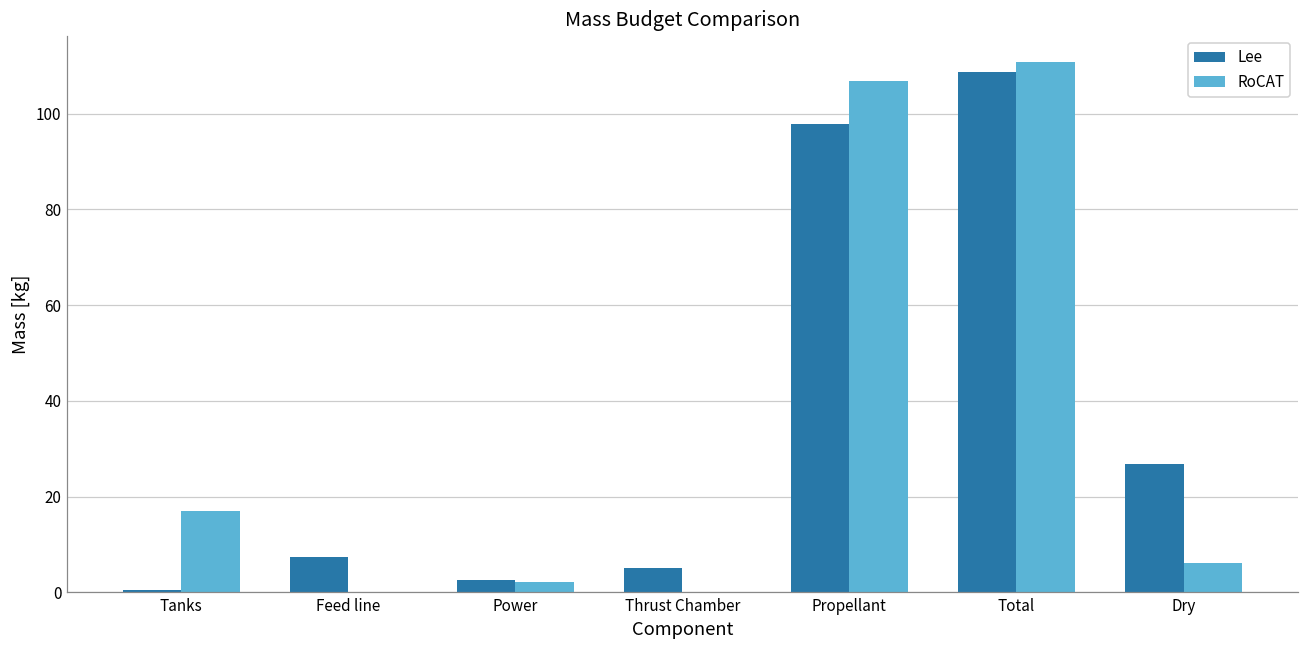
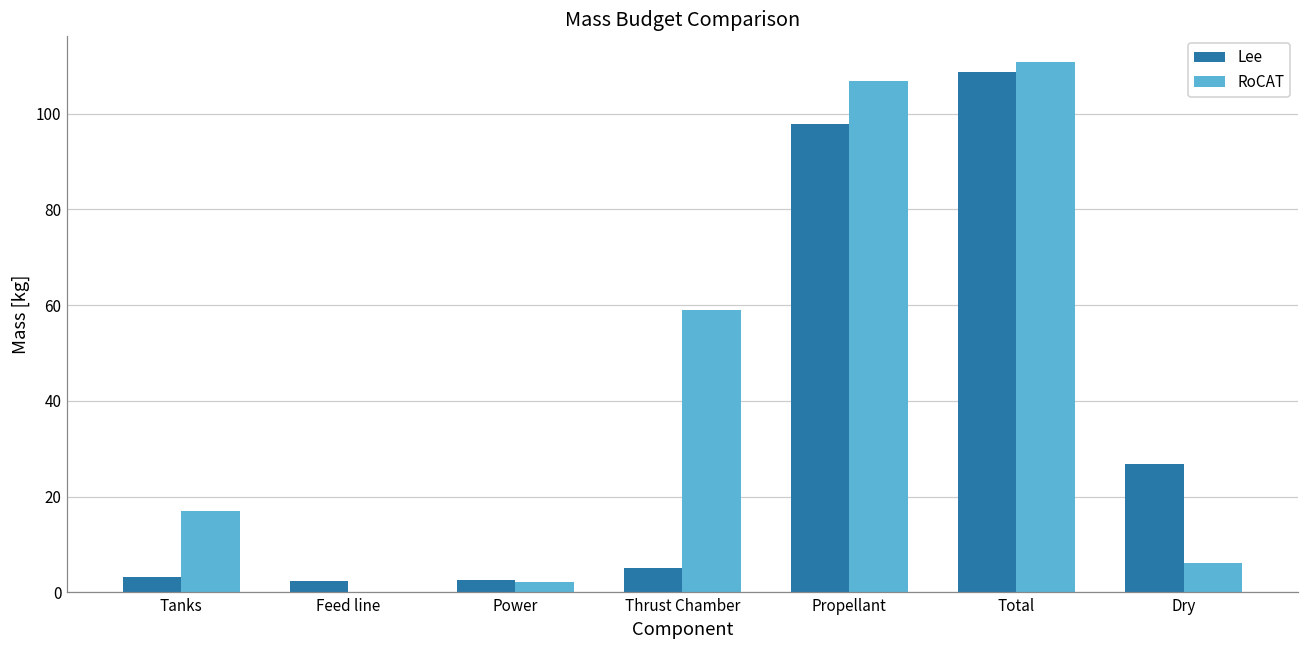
Lee, Tanks: 1 -> 3
Lee, Feed line: 7 -> 2
RoCAT, Thrust Chamber: 0 -> 59
